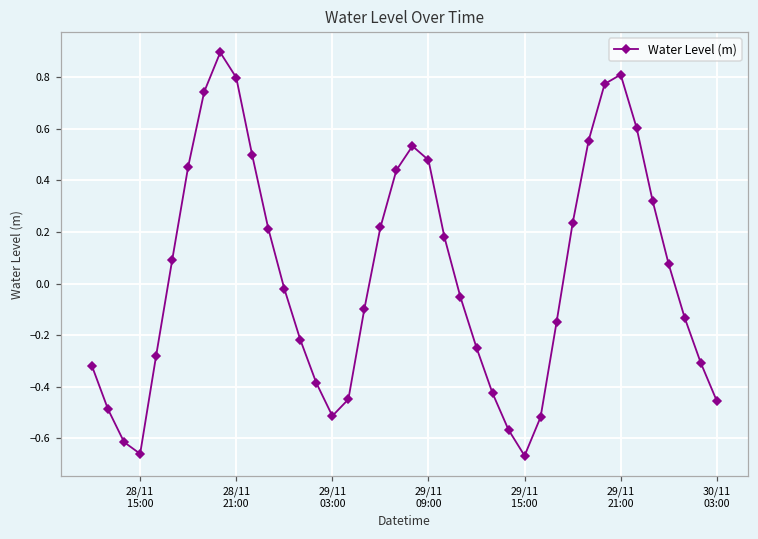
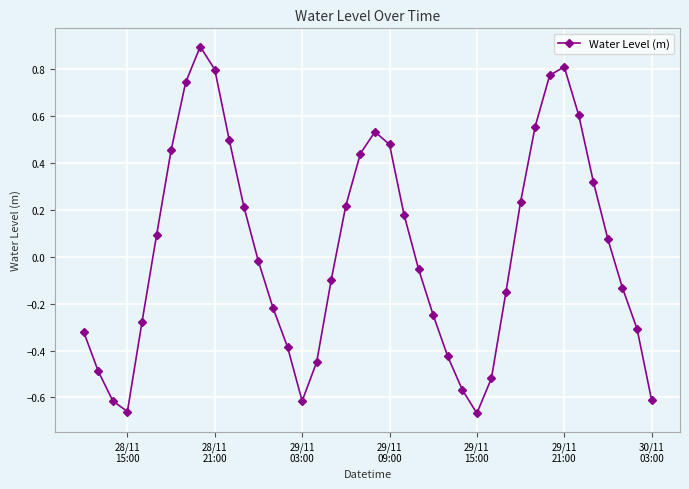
29/11 03:00: -0.51 -> -0.62
30/11 03:00: -0.45 -> -0.61
